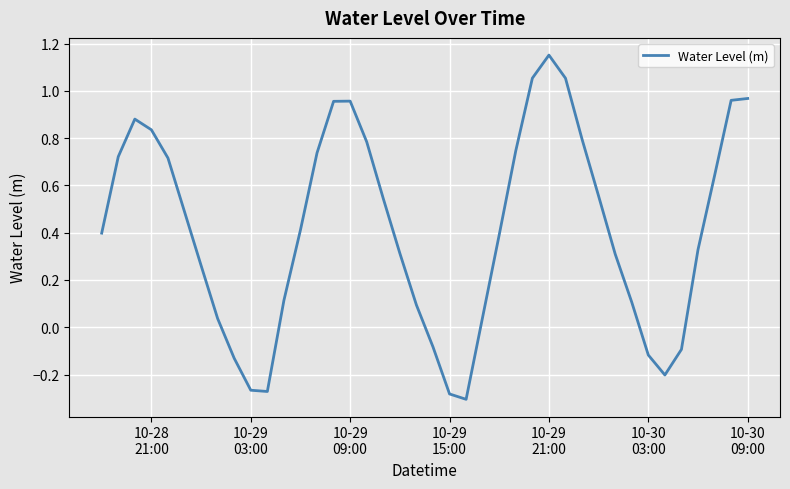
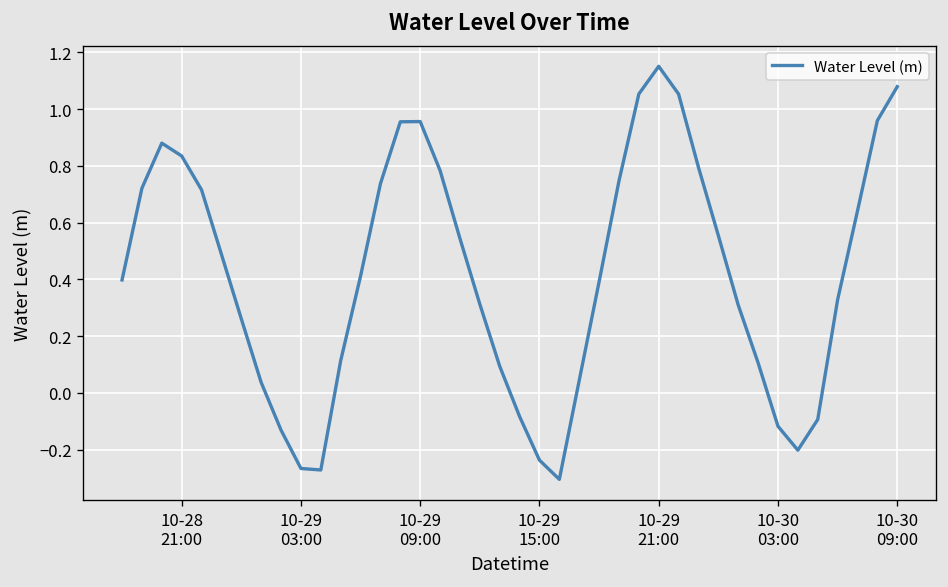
10-29 15:00: -0.28 -> -0.24
10-30 09:00: 0.97 -> 1.08
